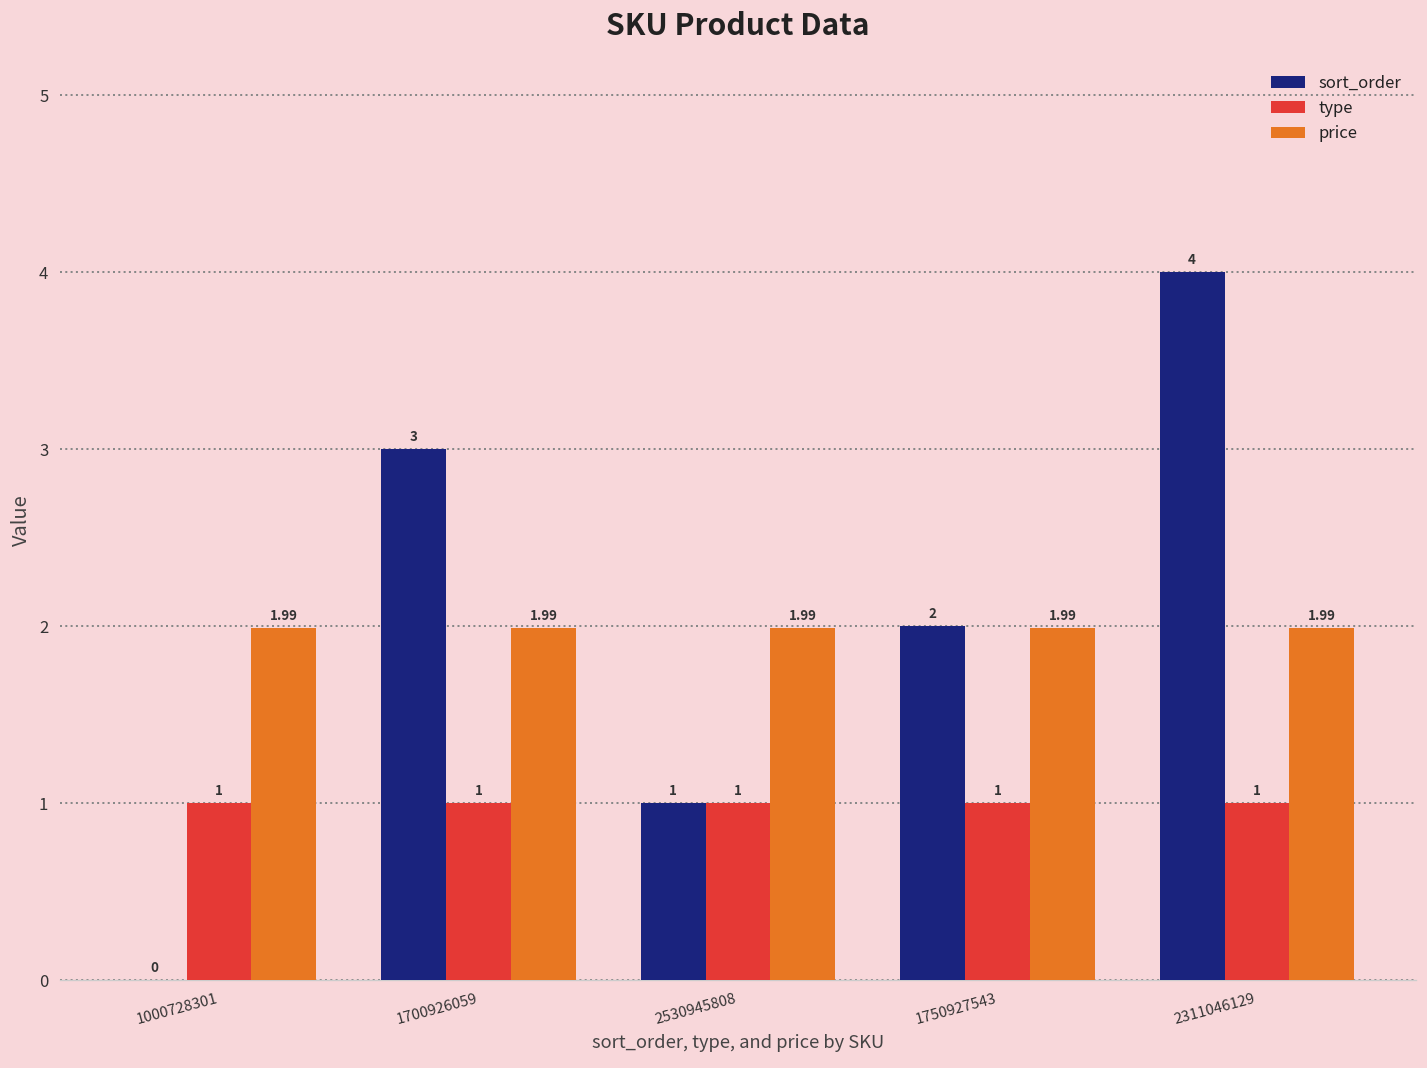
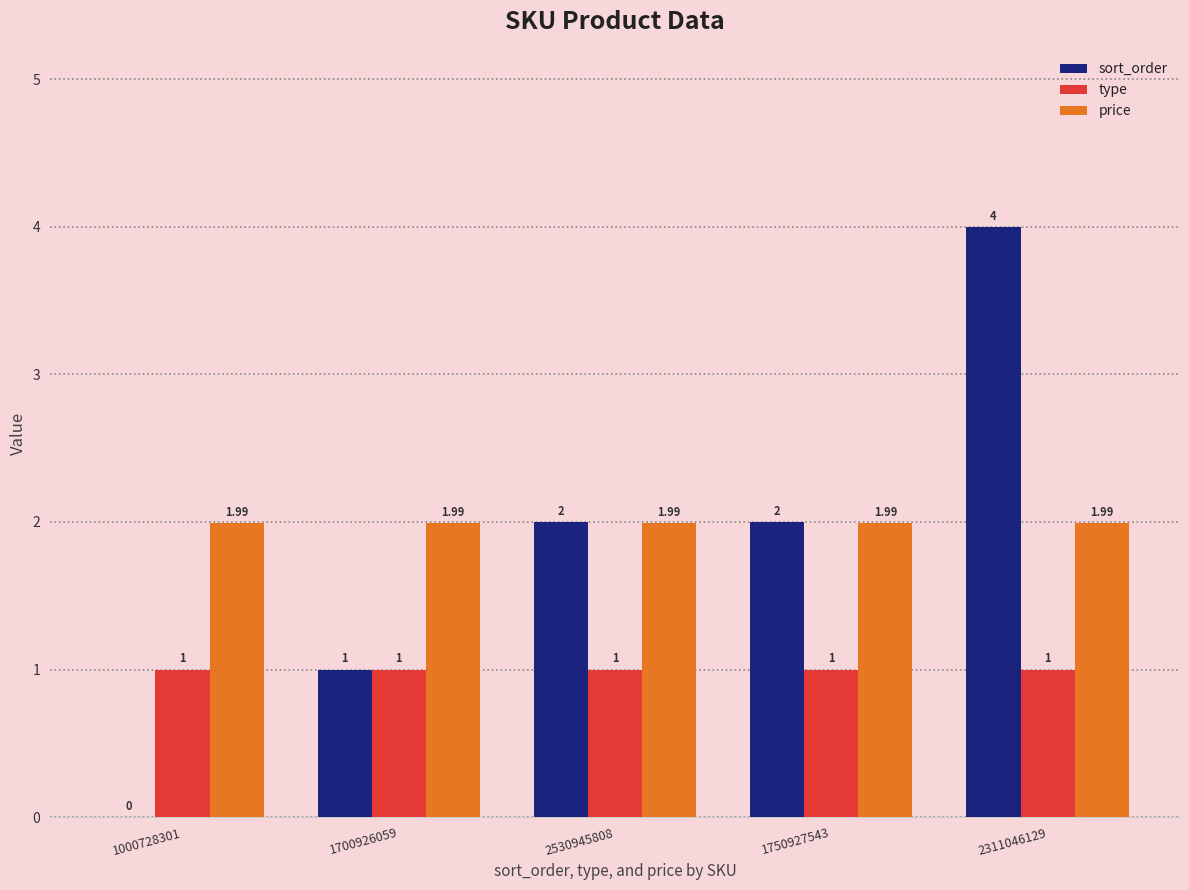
sort_order, 1700926059: 3 -> 1
sort_order, 2530945808: 1 -> 2
